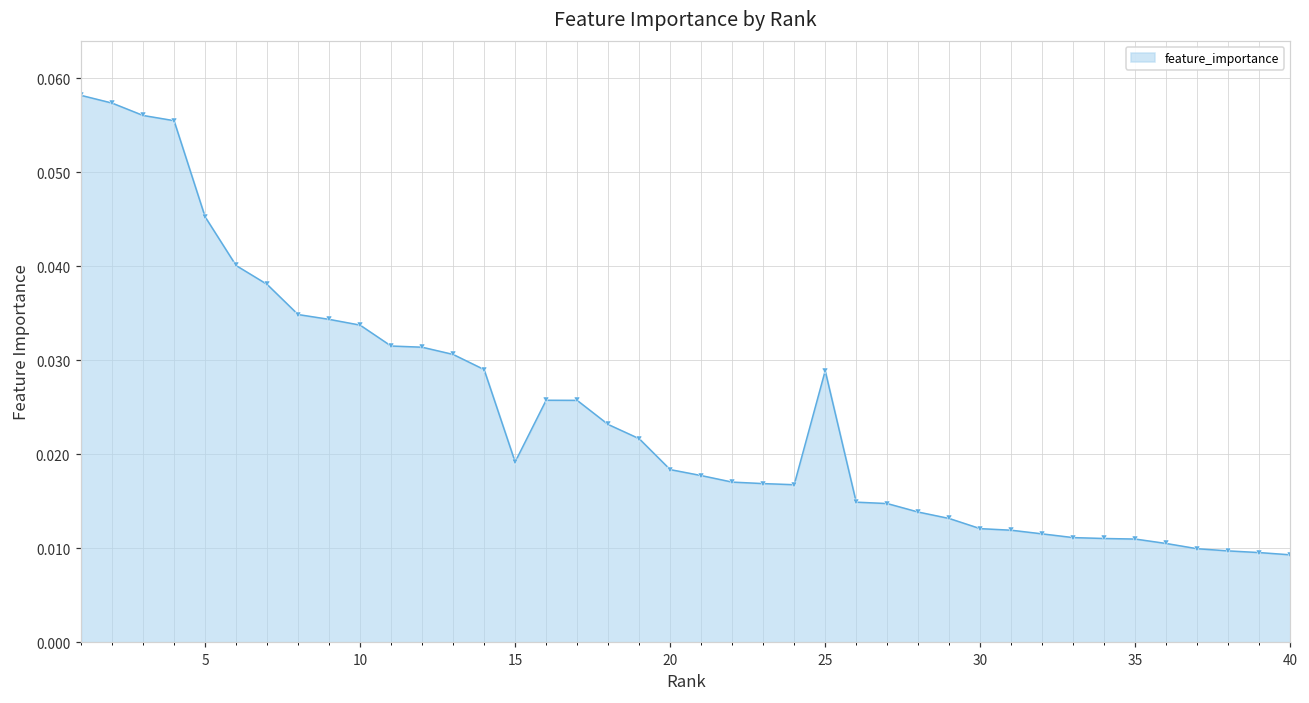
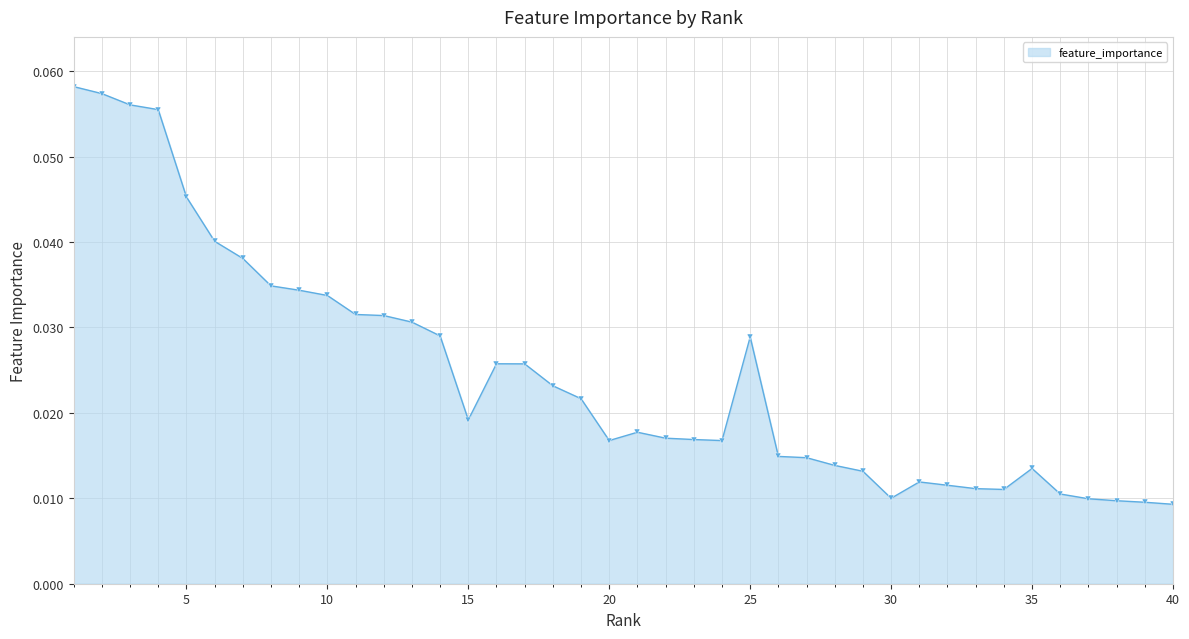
20: 0.018 -> 0.017
30: 0.012 -> 0.010
35: 0.011 -> 0.013
